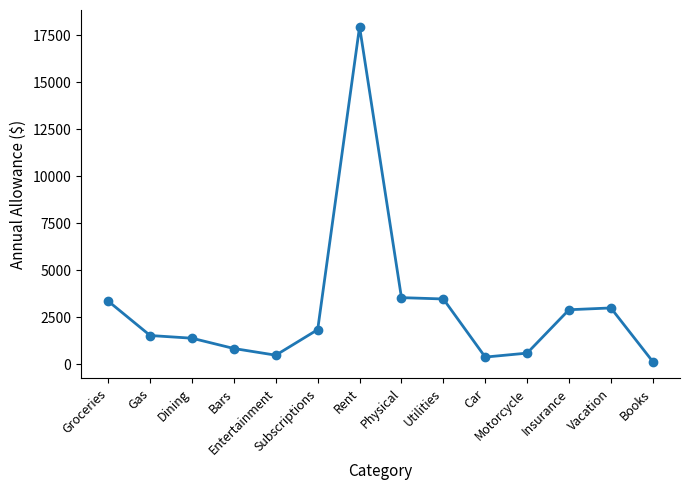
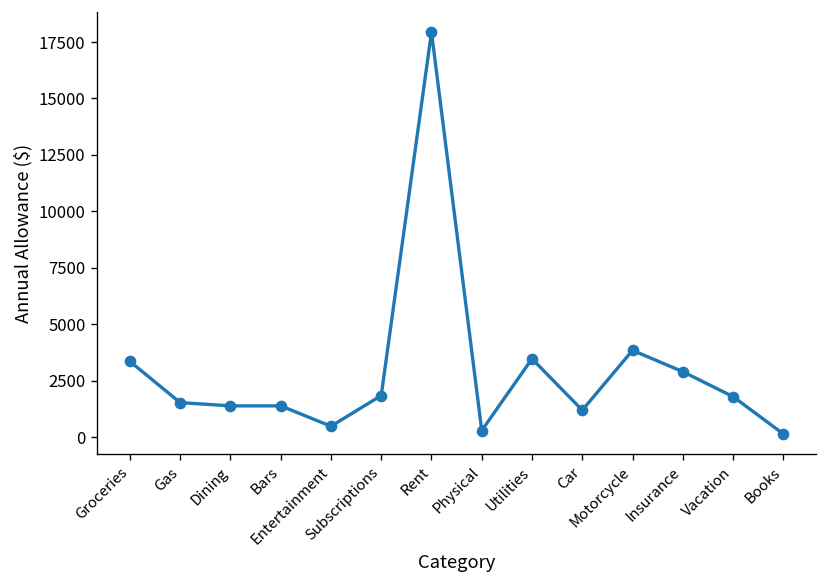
Bars: 800 -> 1400
Physical: 3500 -> 300
Car: 400 -> 1200
Motorcycle: 600 -> 3900
Vacation: 3000 -> 1800
